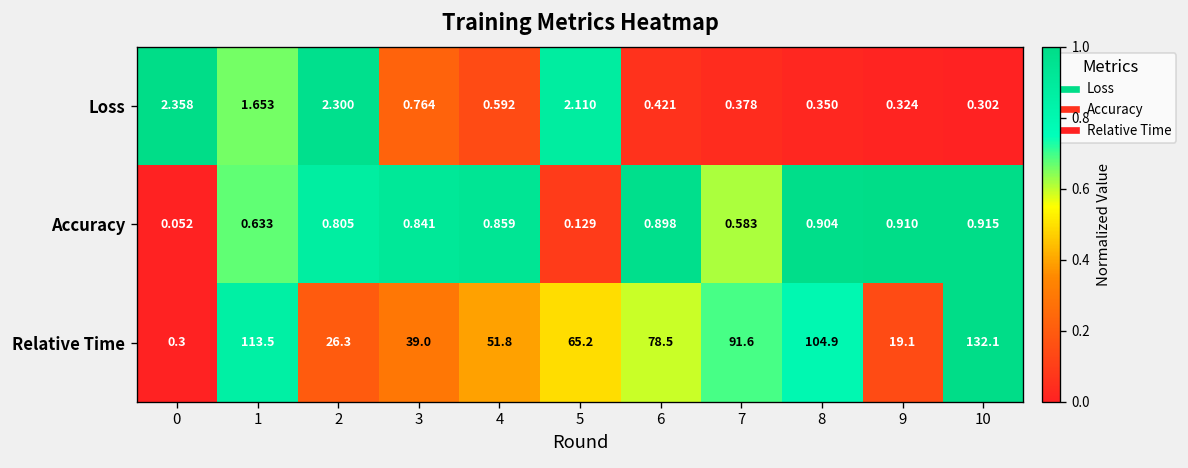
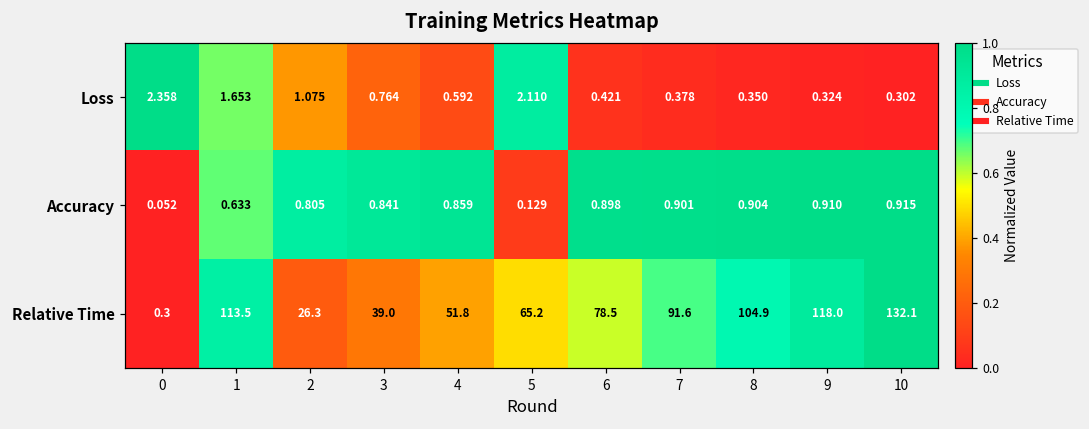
Loss, 2: 2.300 -> 1.075
Accuracy, 7: 0.583 -> 0.901
Relative Time, 9: 19.1 -> 118.0
